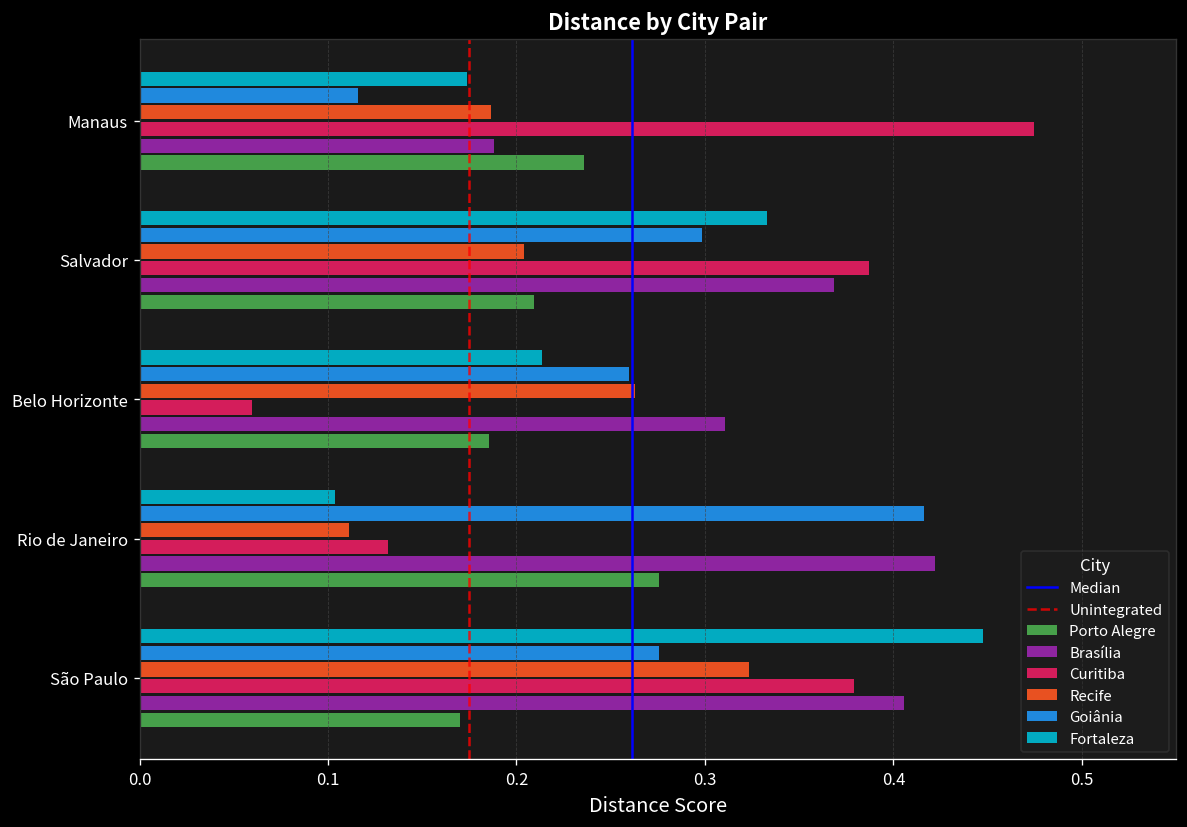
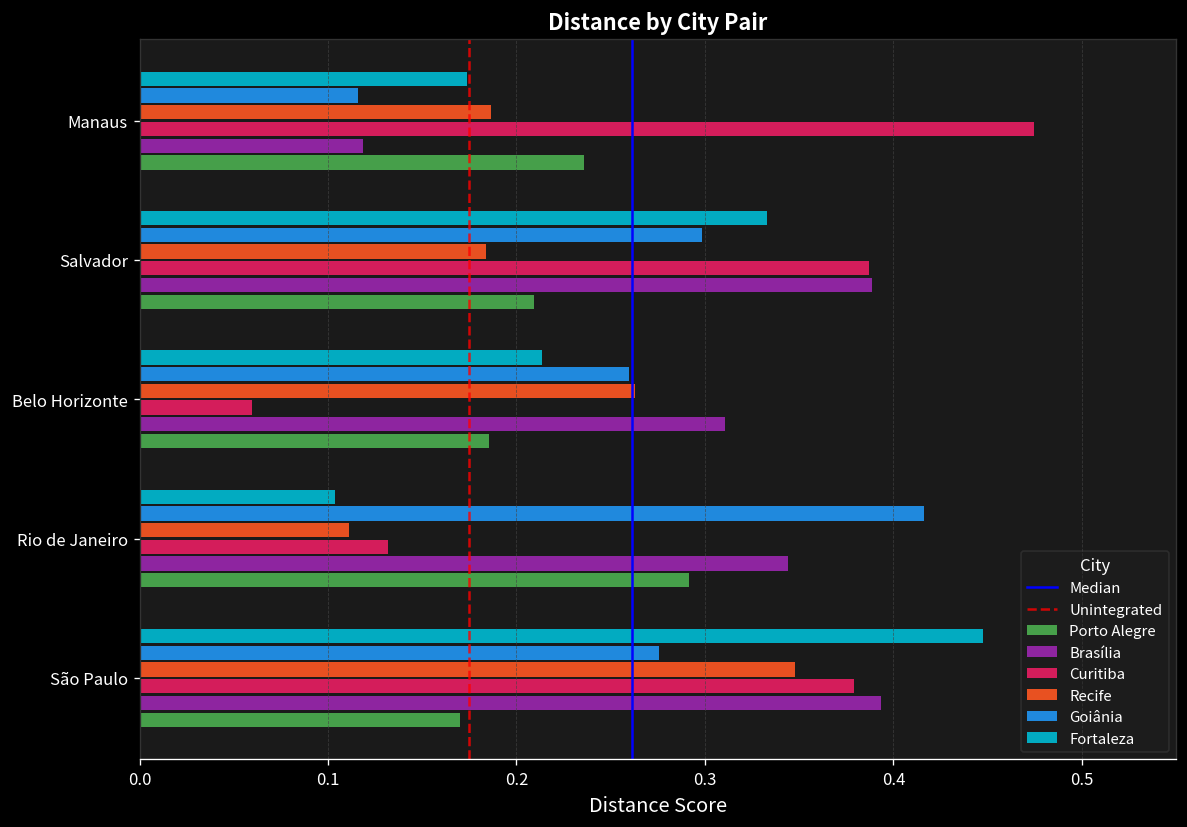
Brasília, Manaus: 0.188 -> 0.118
Recife, Salvador: 0.204 -> 0.184
Brasília, Salvador: 0.368 -> 0.389
Brasília, Rio de Janeiro: 0.422 -> 0.344
Porto Alegre, Rio de Janeiro: 0.276 -> 0.292
Recife, São Paulo: 0.324 -> 0.348
Brasília, São Paulo: 0.406 -> 0.394
